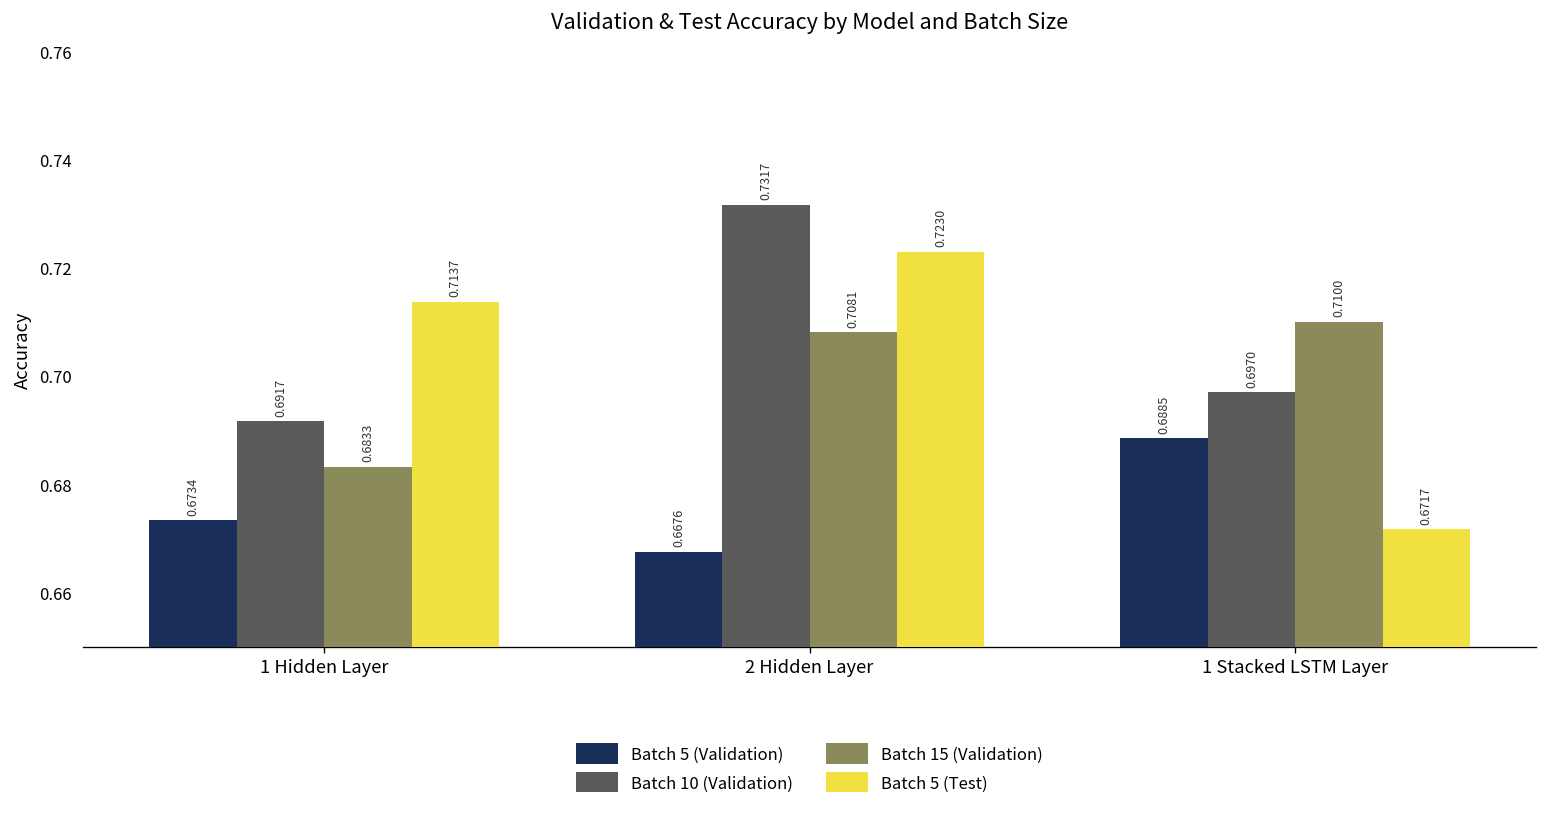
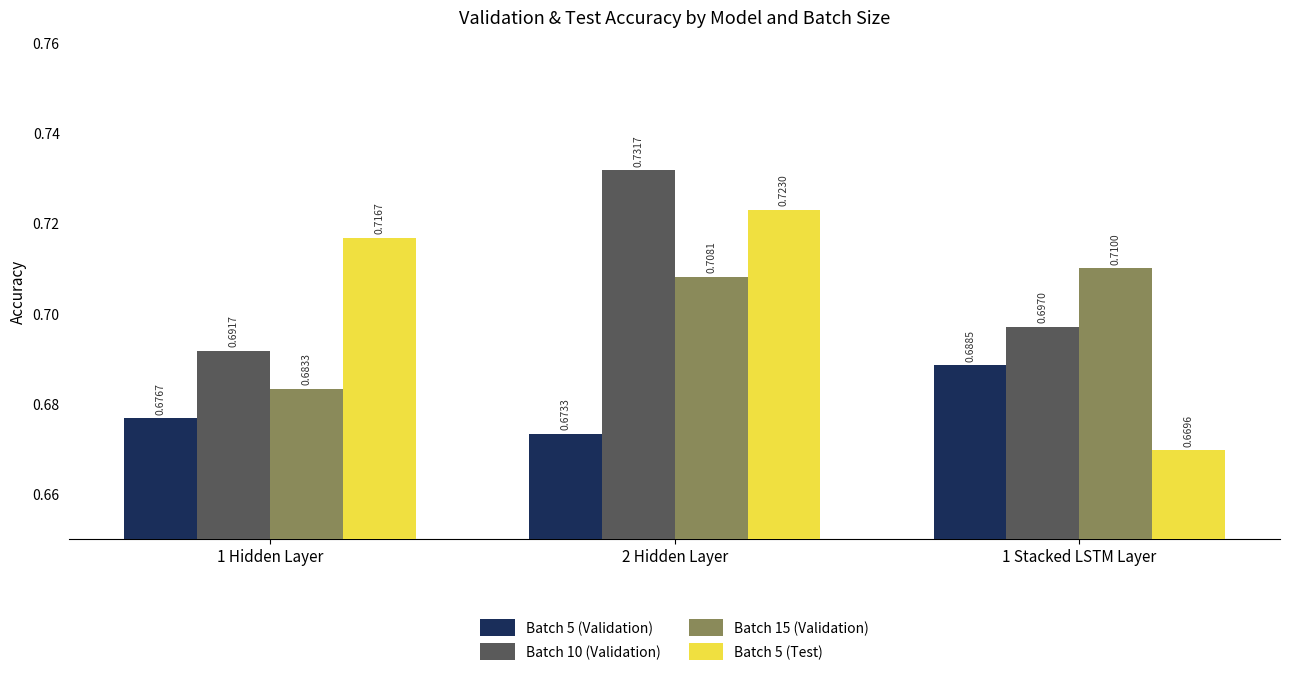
Batch 5 (Validation), 1 Hidden Layer: 0.6734 -> 0.6767
Batch 5 (Test), 1 Hidden Layer: 0.7137 -> 0.7167
Batch 5 (Validation), 2 Hidden Layer: 0.6676 -> 0.6733
Batch 5 (Test), 1 Stacked LSTM Layer: 0.6717 -> 0.6696
